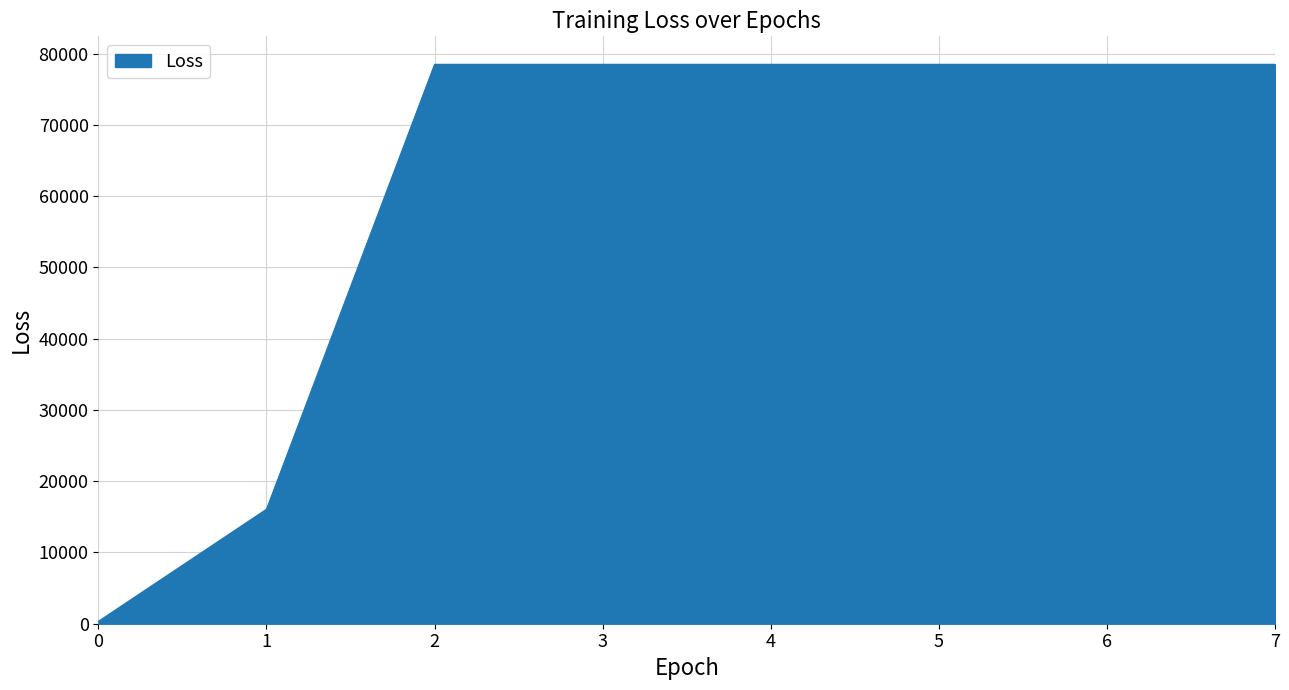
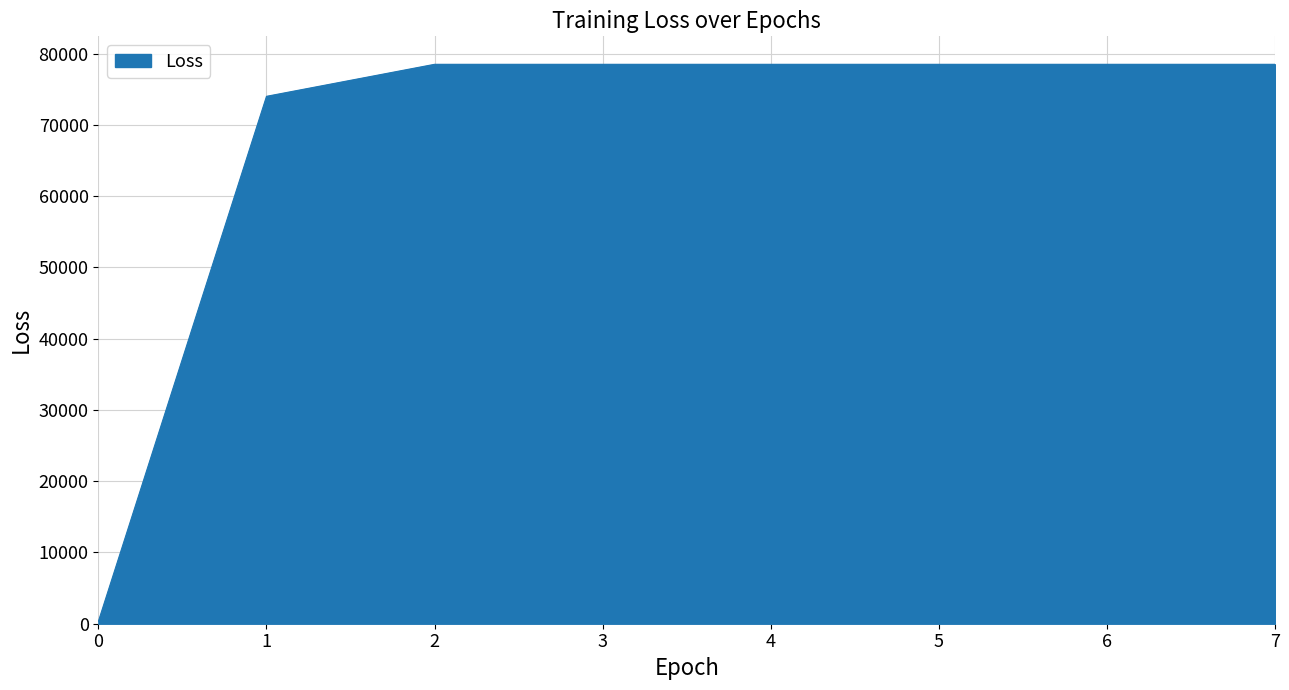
1: 16000 -> 74000
